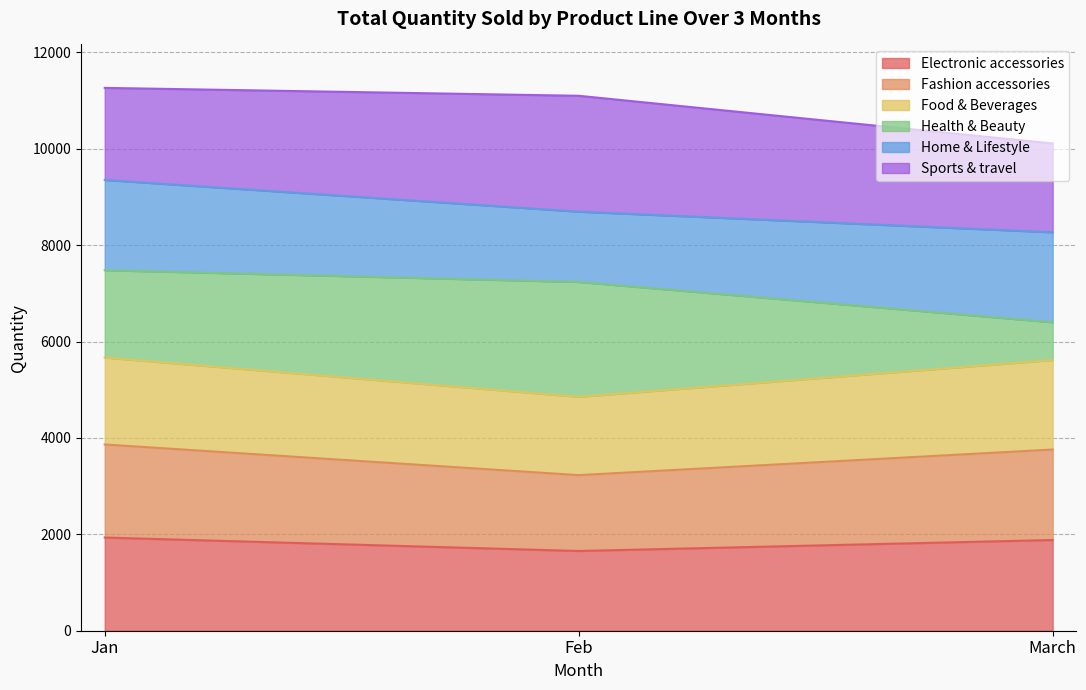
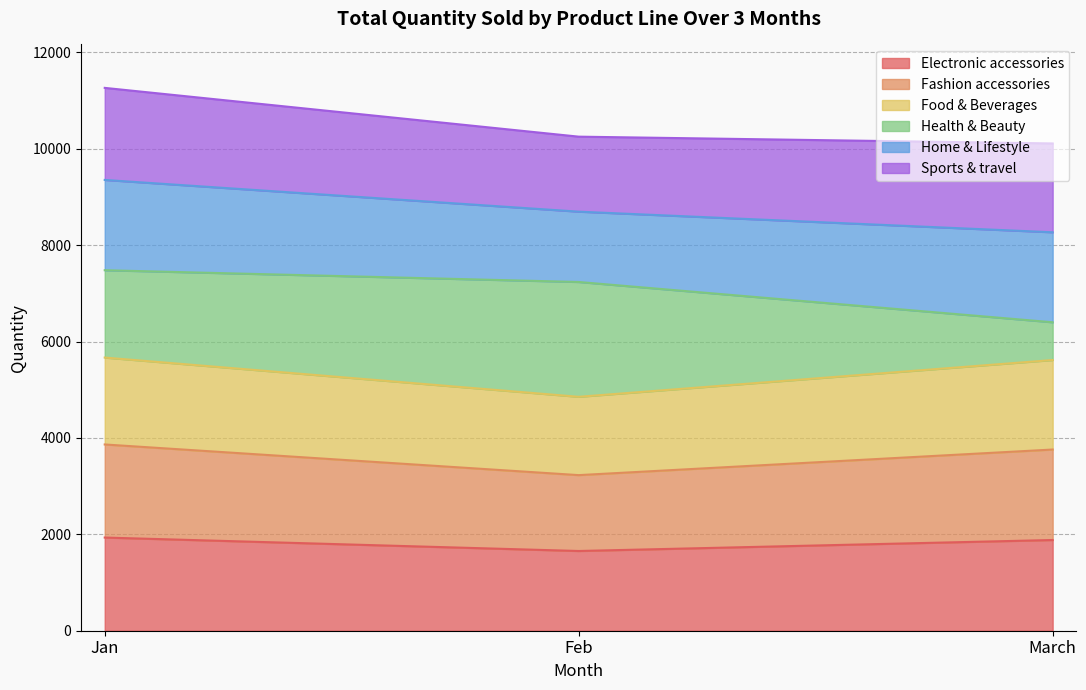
Sports & travel, Feb: 2400 -> 1600
